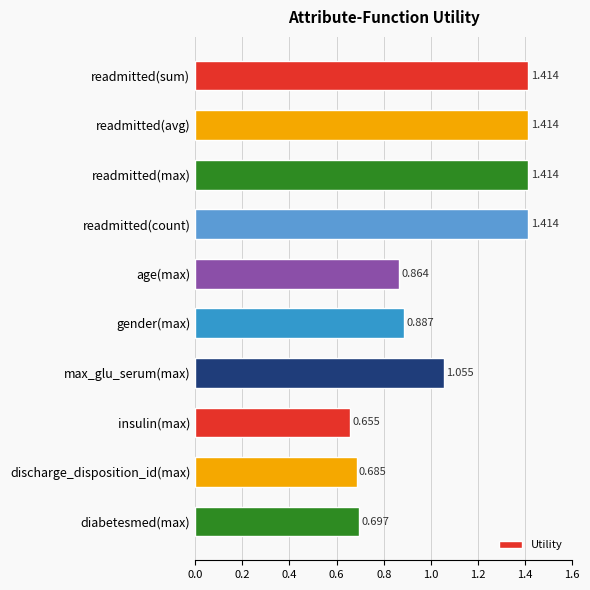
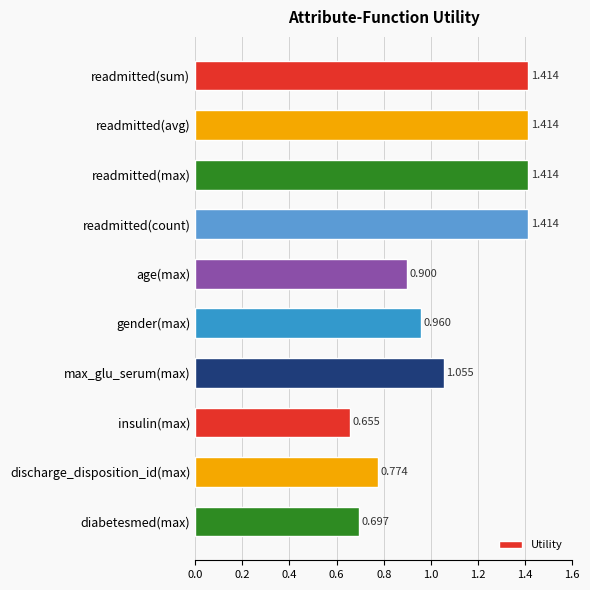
age(max): 0.864 -> 0.900
gender(max): 0.887 -> 0.960
discharge_disposition_id(max): 0.685 -> 0.774
